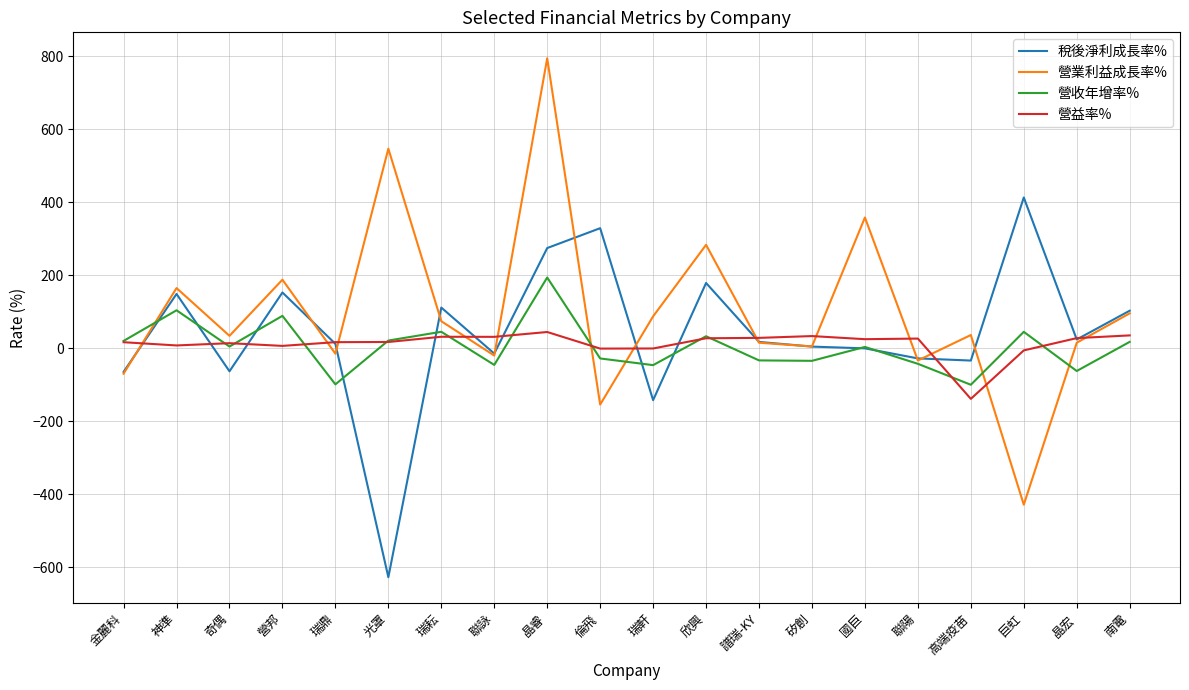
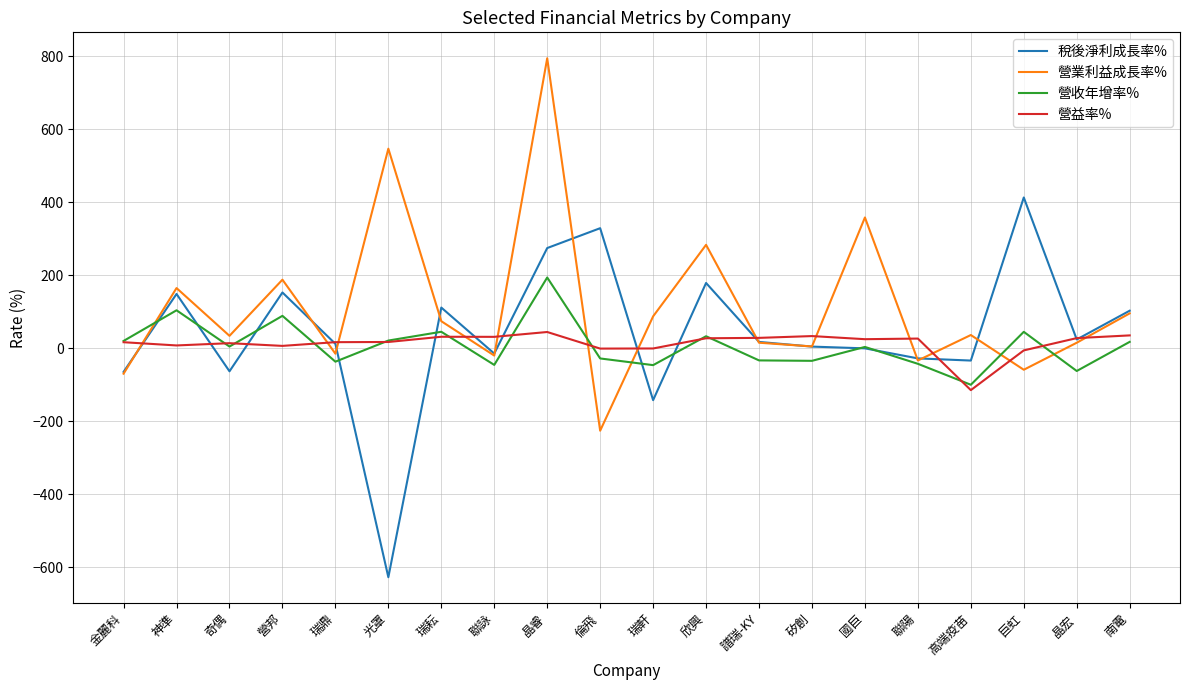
營收年增率%, 瑞鼎: -100 -> -40
營業利益成長率%, 倫飛: -150 -> -230
營益率%, 高端疫苗: -140 -> -110
營業利益成長率%, 巨虹: -430 -> -60
